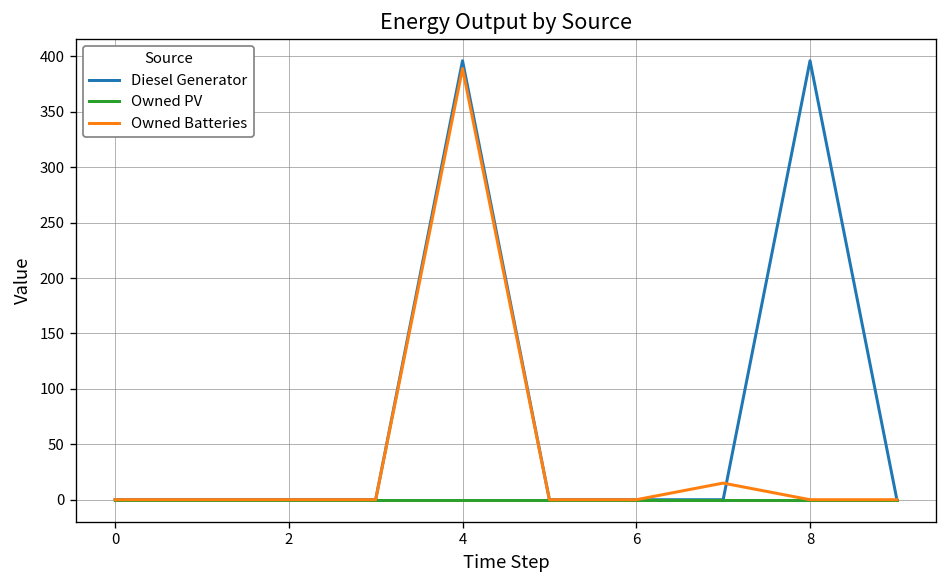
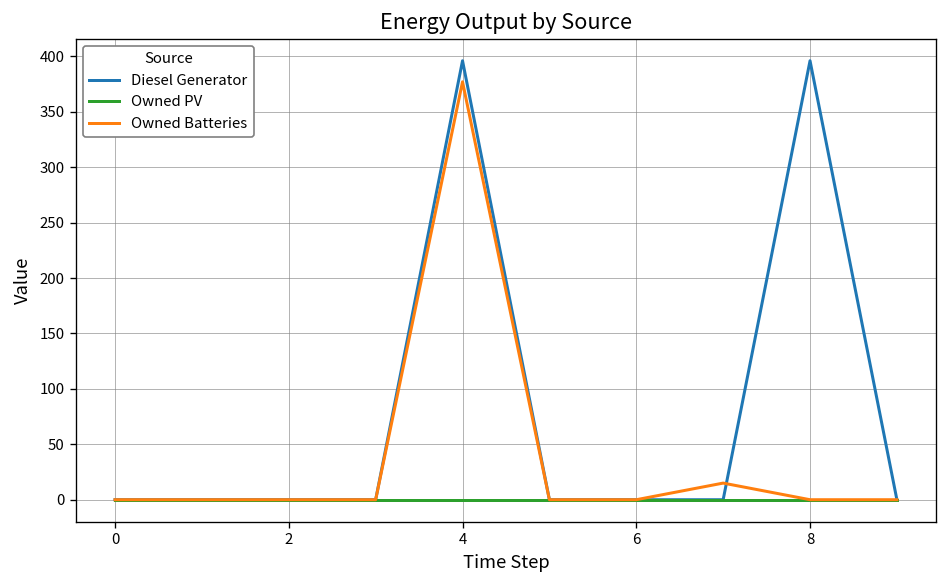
Owned Batteries, 4: 390 -> 380
